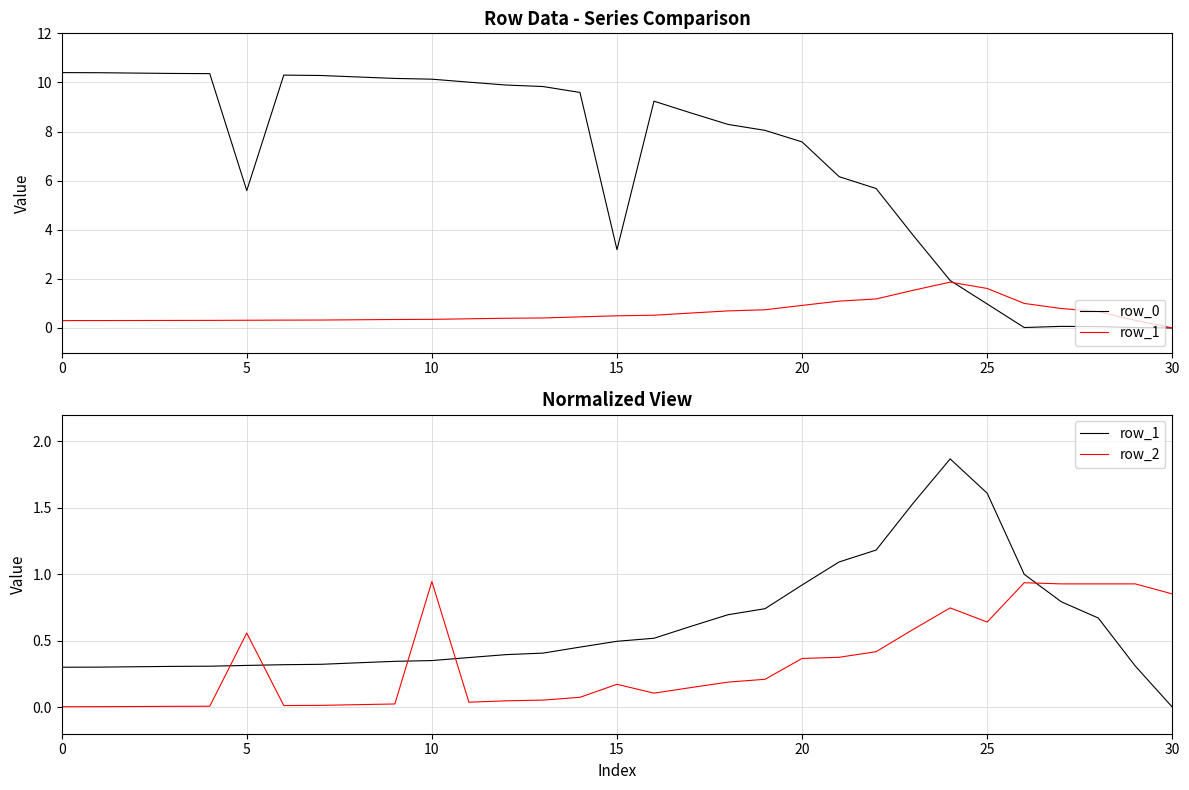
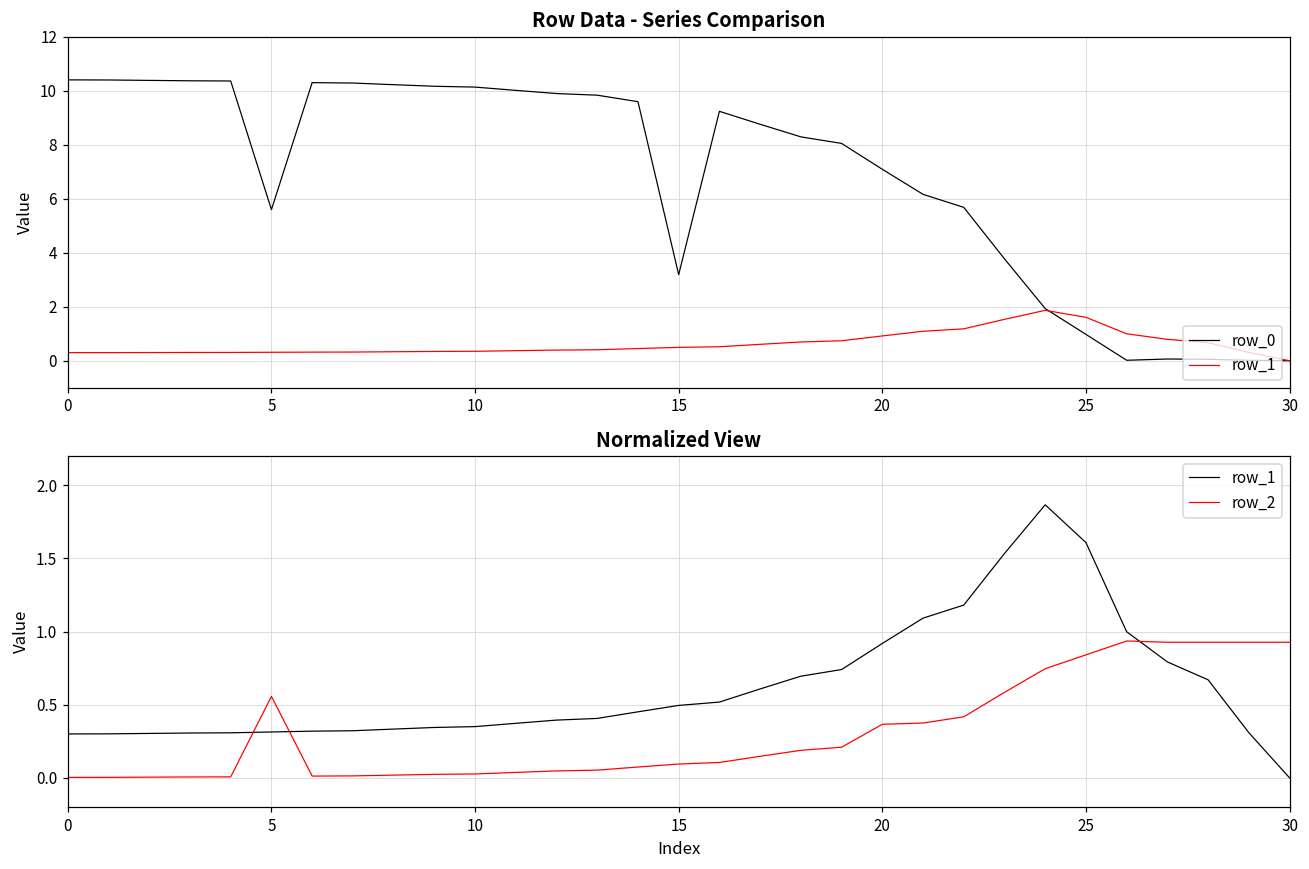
Row Data - Series Comparison, row_0, 20: 7.6 -> 7.1
Normalized View, row_2, 10: 0.94 -> 0.03
Normalized View, row_2, 15: 0.17 -> 0.09
Normalized View, row_2, 25: 0.64 -> 0.84
Normalized View, row_2, 30: 0.85 -> 0.93
